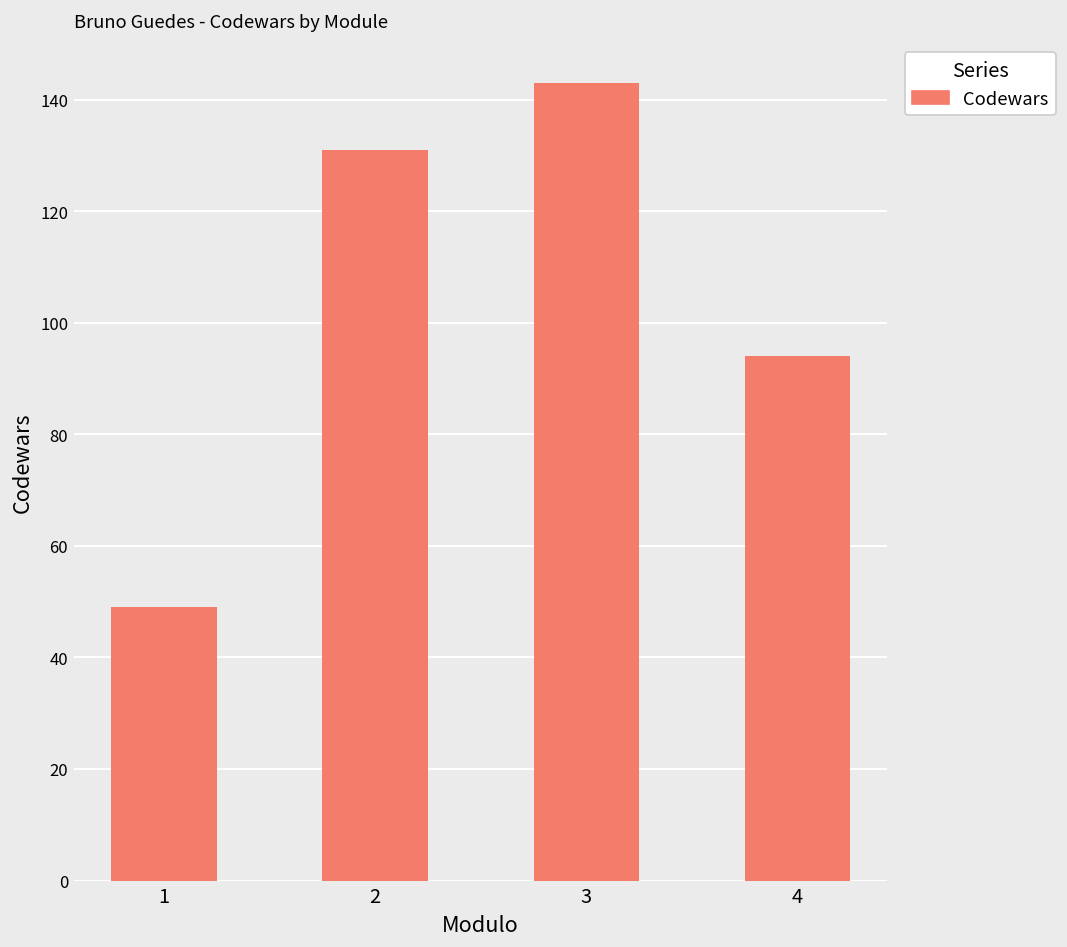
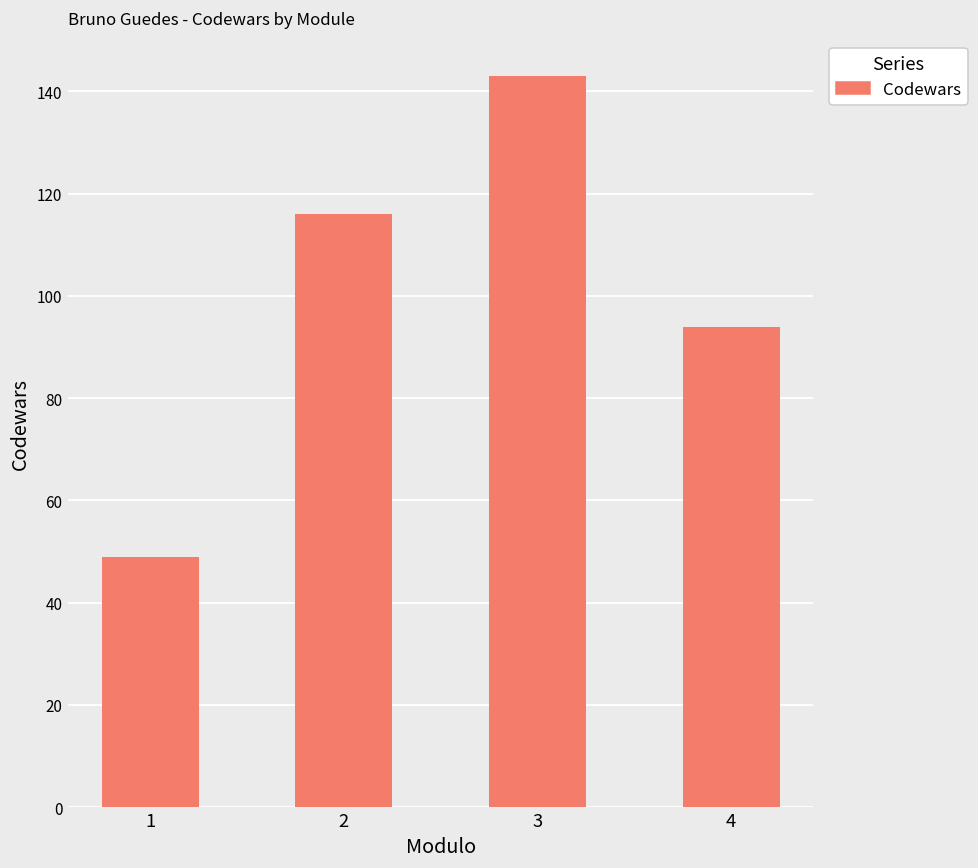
2: 131 -> 116
